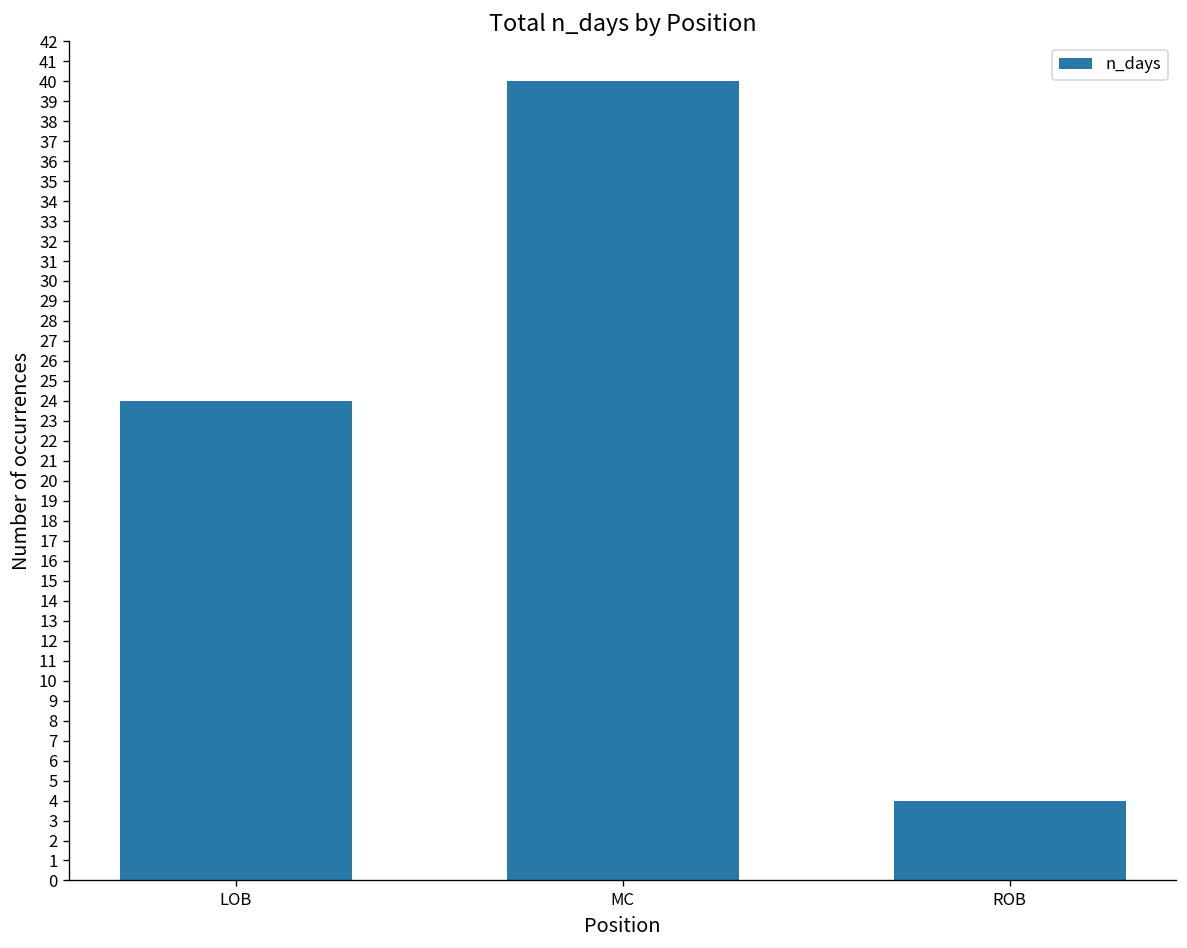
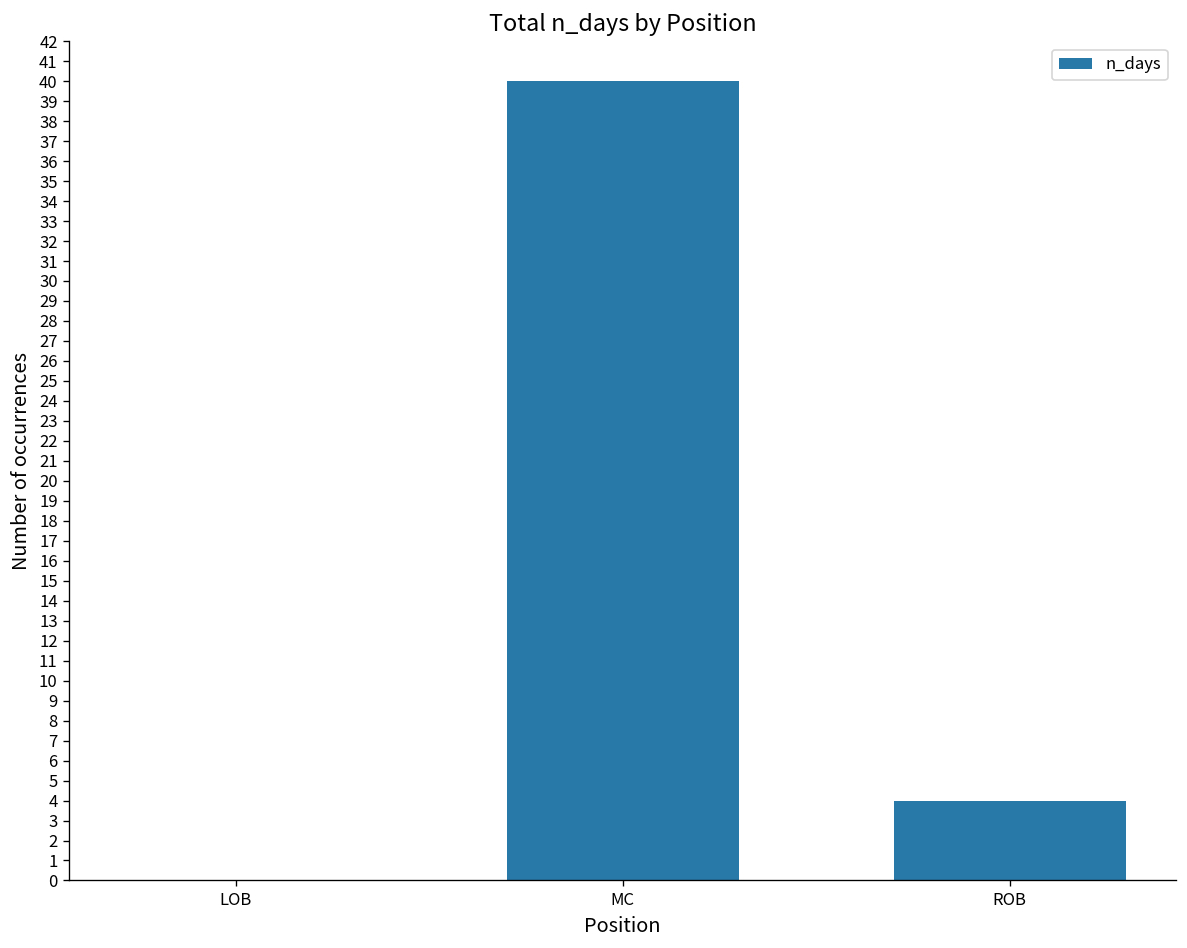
LOB: 24 -> 0
